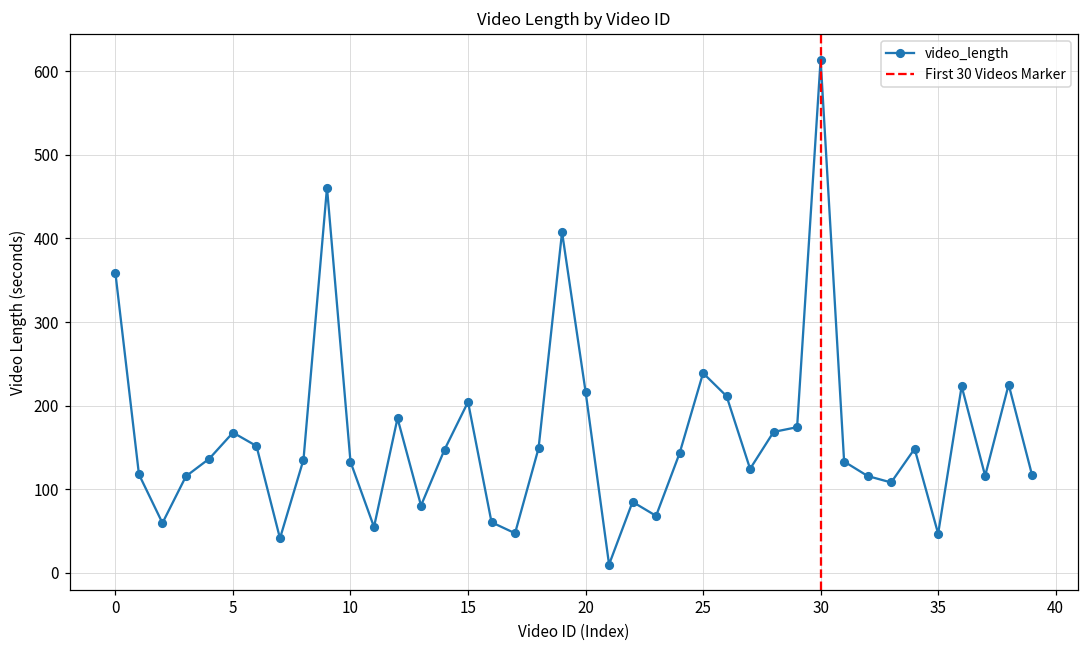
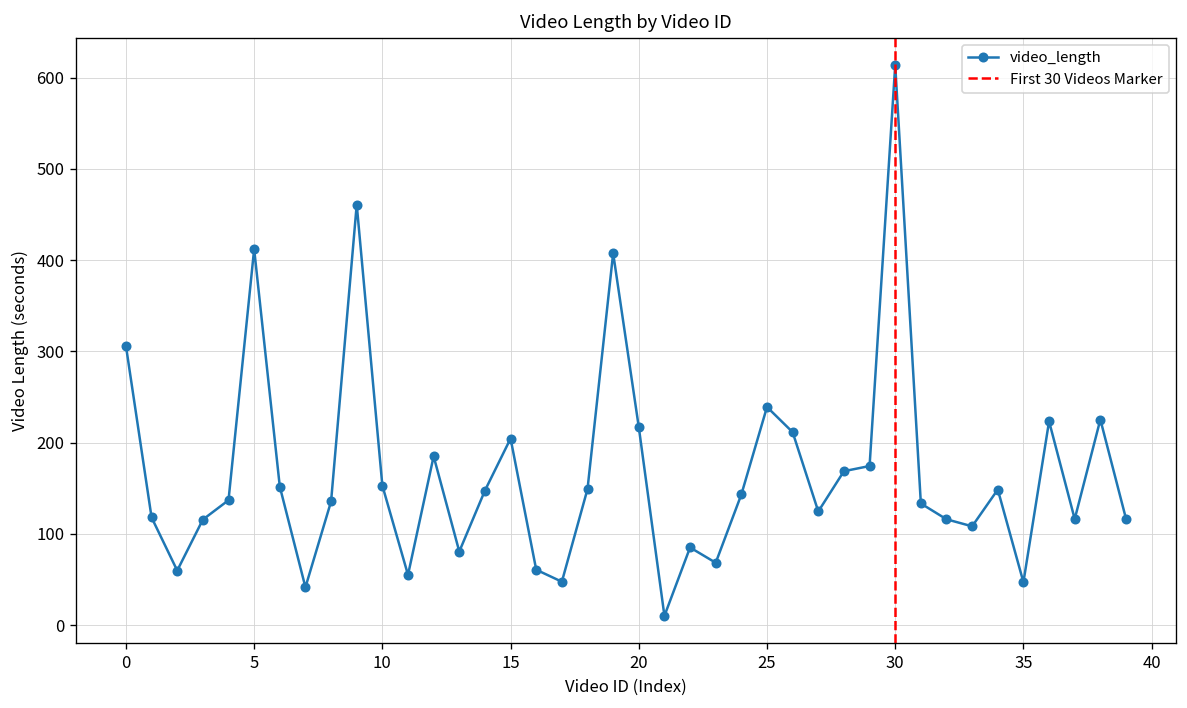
0: 360 -> 310
5: 170 -> 410
10: 130 -> 150
